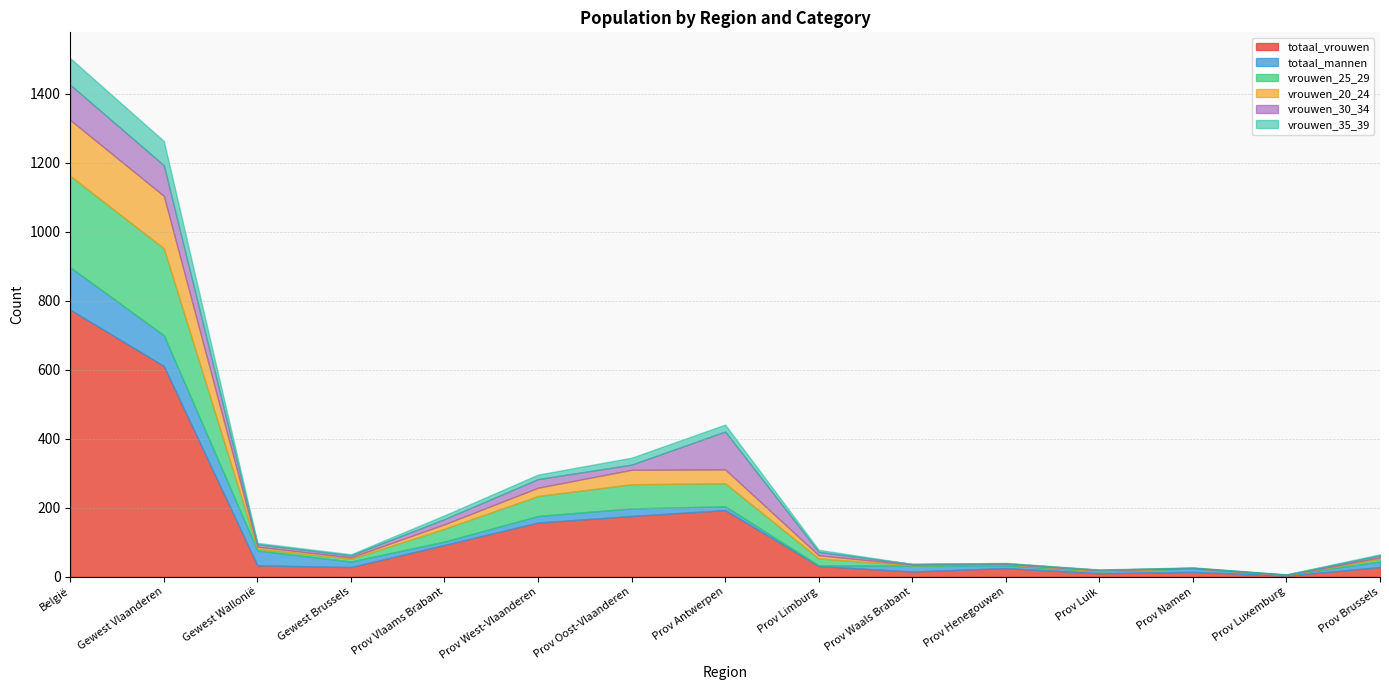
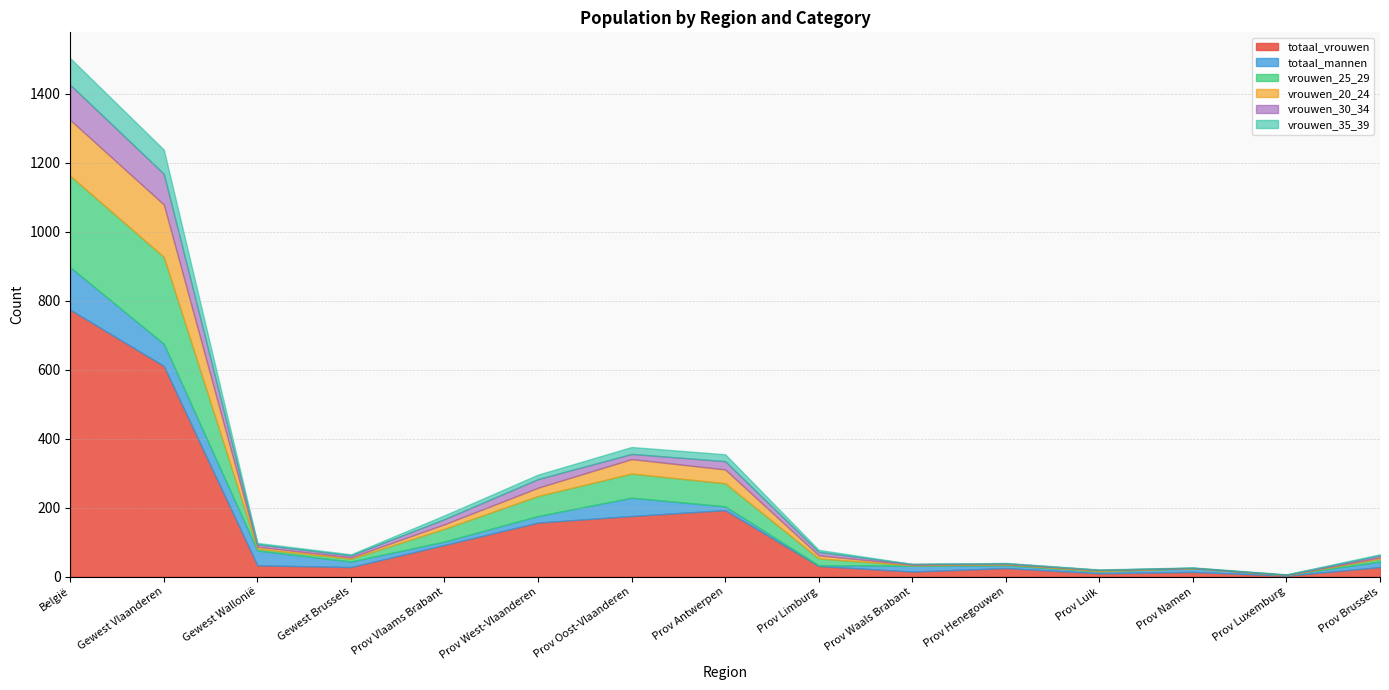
totaal_mannen, Gewest Vlaanderen: 90 -> 60
totaal_mannen, Prov Oost-Vlaanderen: 20 -> 50
vrouwen_30_34, Prov Antwerpen: 110 -> 20
